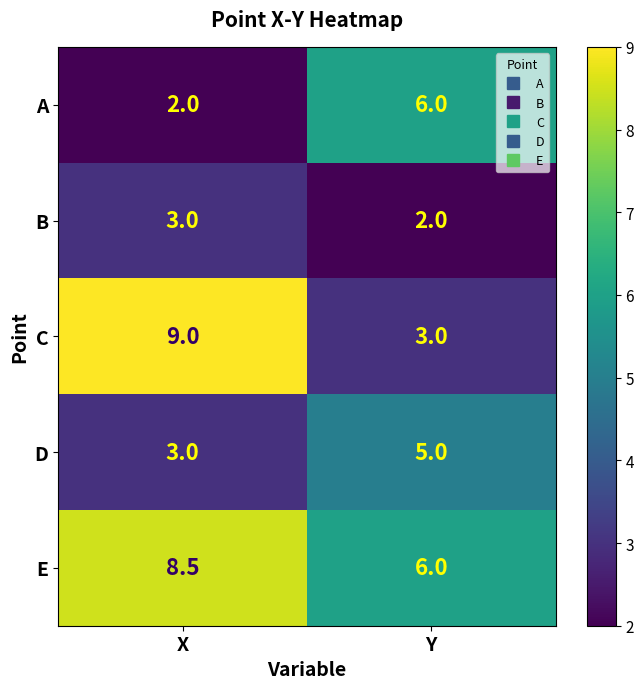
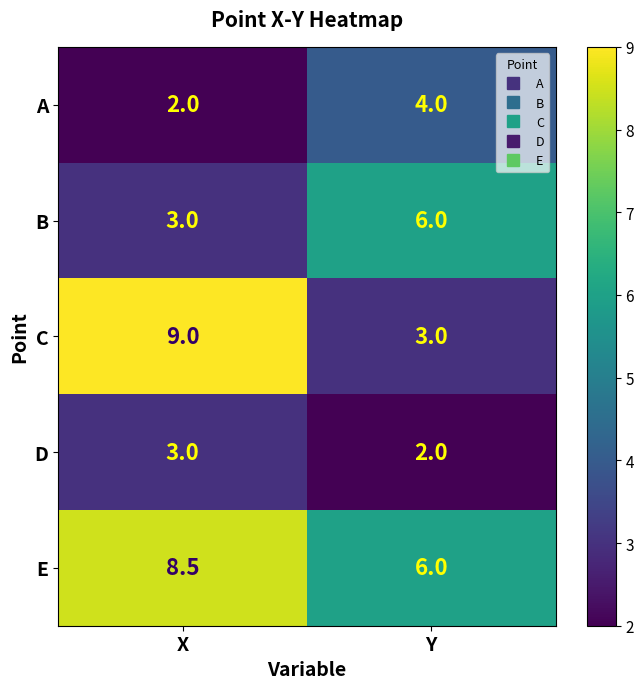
A, Y: 6.0 -> 4.0
B, Y: 2.0 -> 6.0
D, Y: 5.0 -> 2.0
